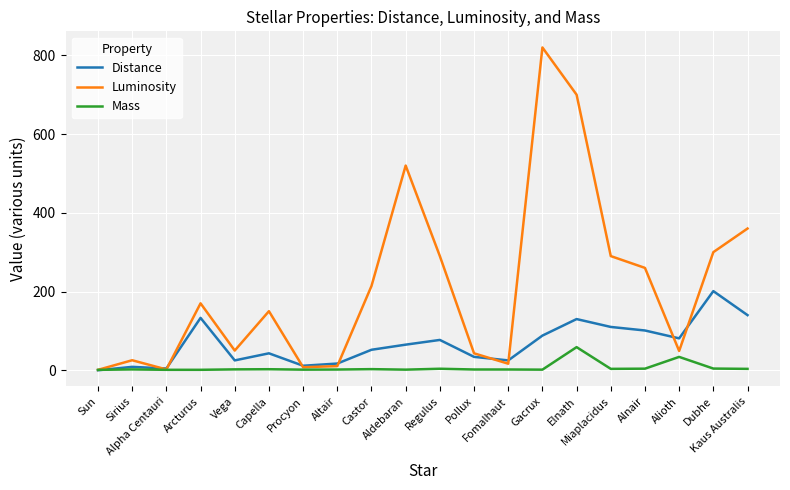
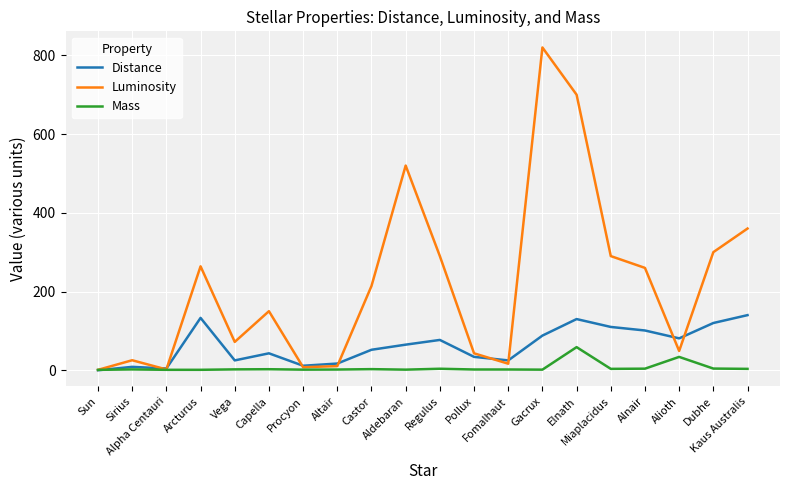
Luminosity, Arcturus: 170 -> 260
Luminosity, Vega: 50 -> 70
Distance, Dubhe: 200 -> 120
